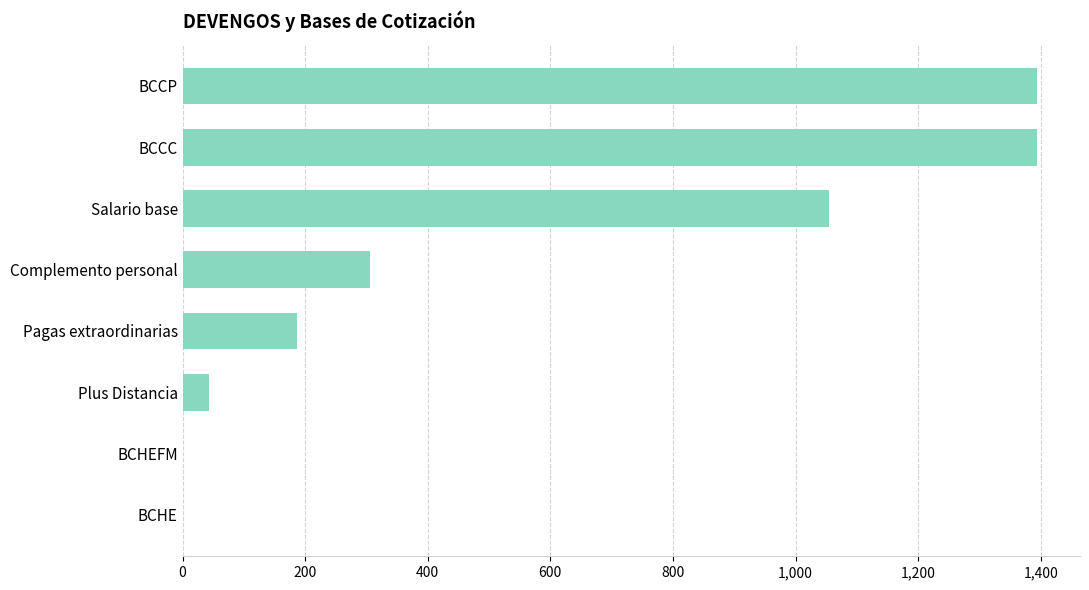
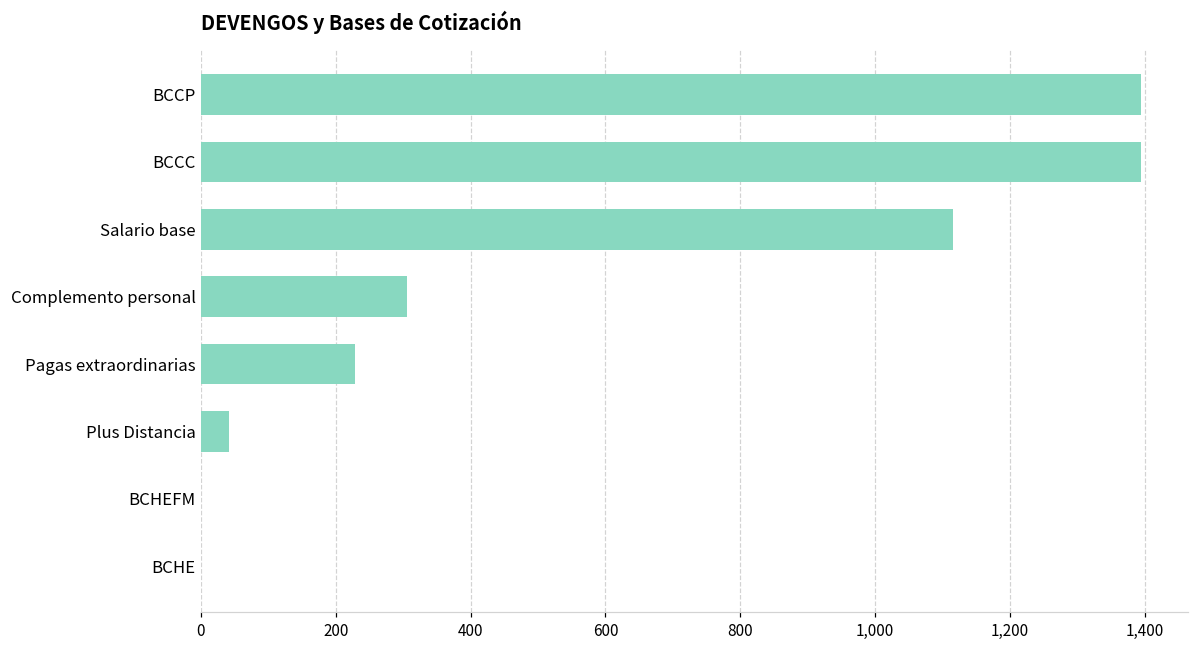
Salario base: 1,050 -> 1,120
Pagas extraordinarias: 190 -> 230
